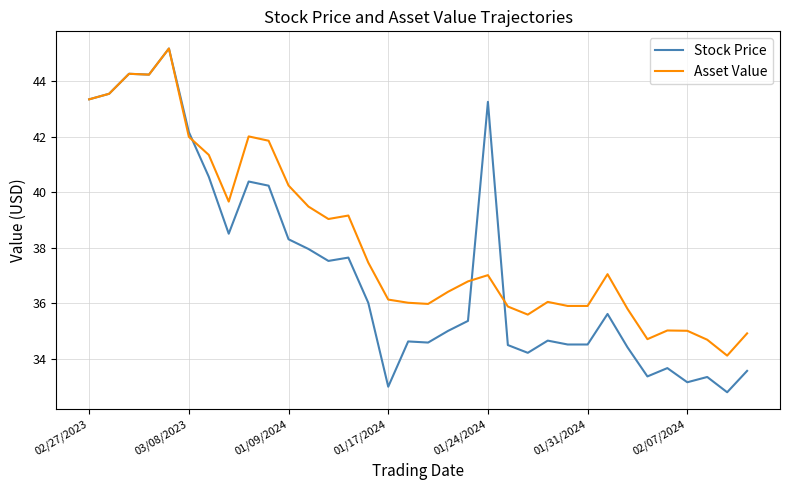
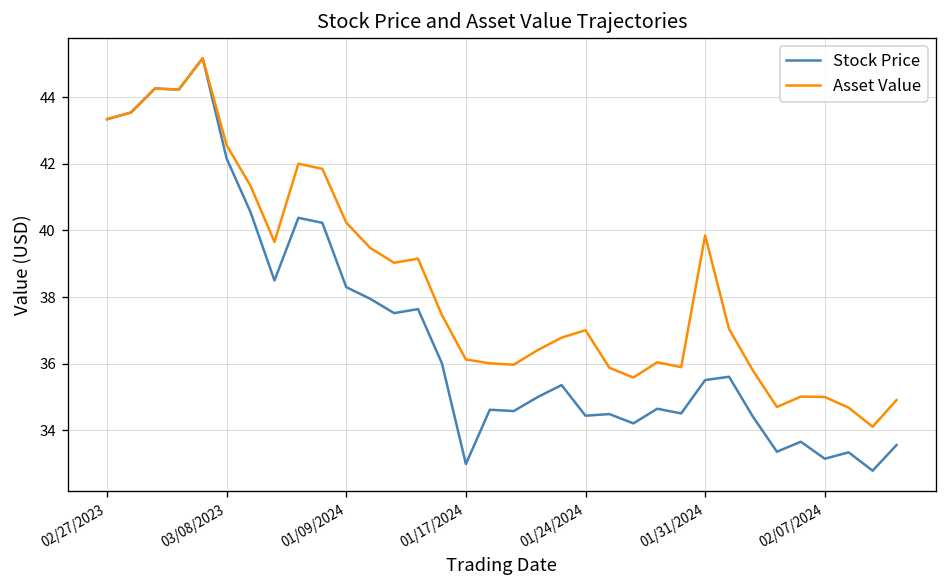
Asset Value, 03/08/2023: 42.0 -> 42.6
Stock Price, 01/24/2024: 43.3 -> 34.4
Stock Price, 01/31/2024: 34.5 -> 35.5
Asset Value, 01/31/2024: 35.9 -> 39.9
